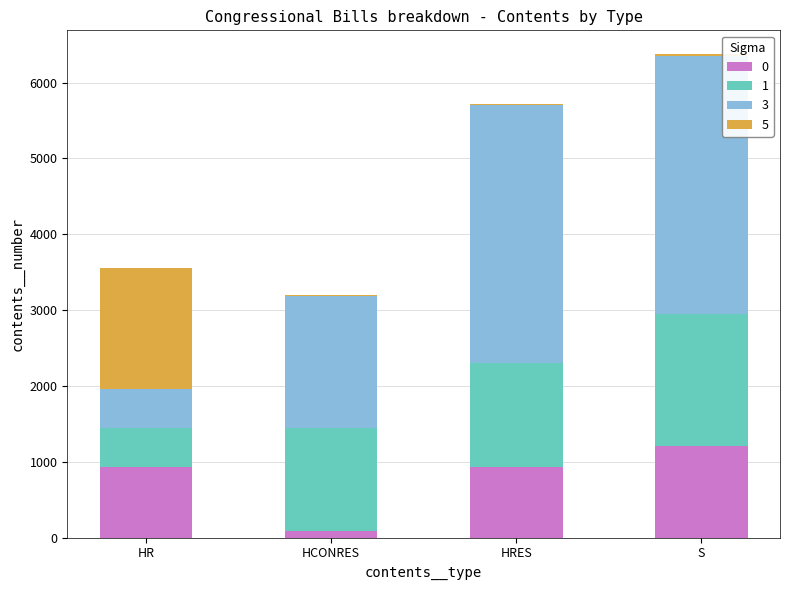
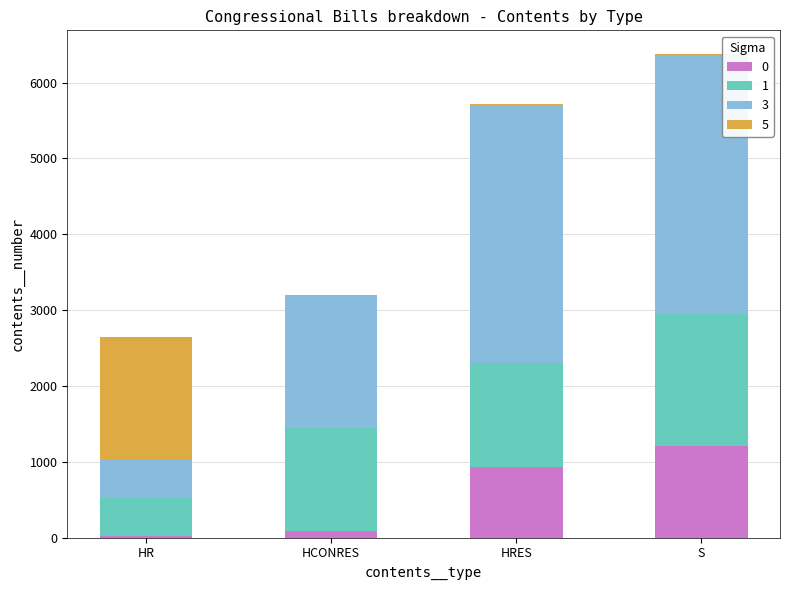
0, HR: 900 -> 0
